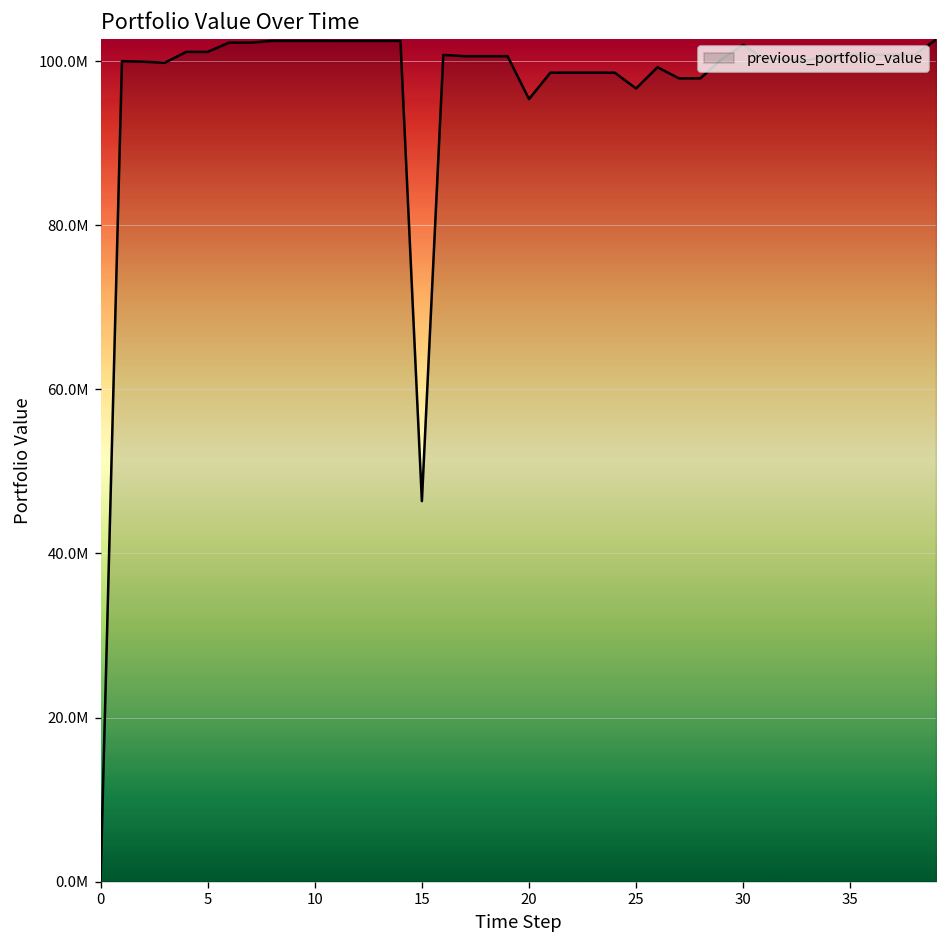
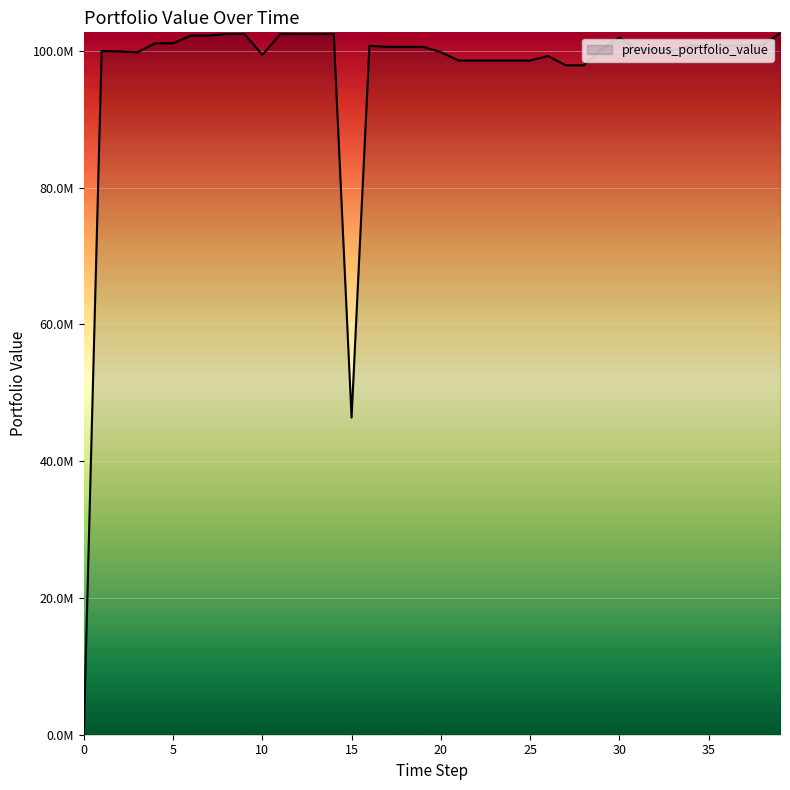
10: 102000000 -> 99000000
20: 95000000 -> 100000000
25: 97000000 -> 99000000
